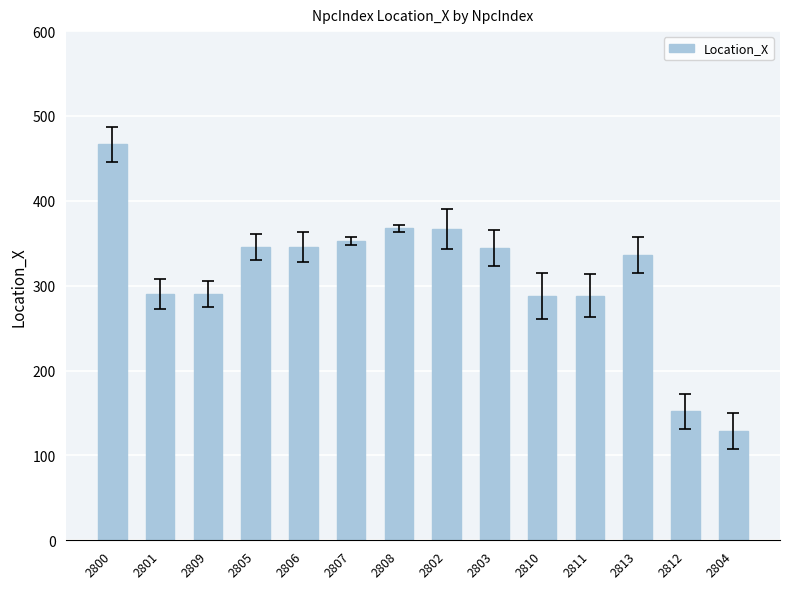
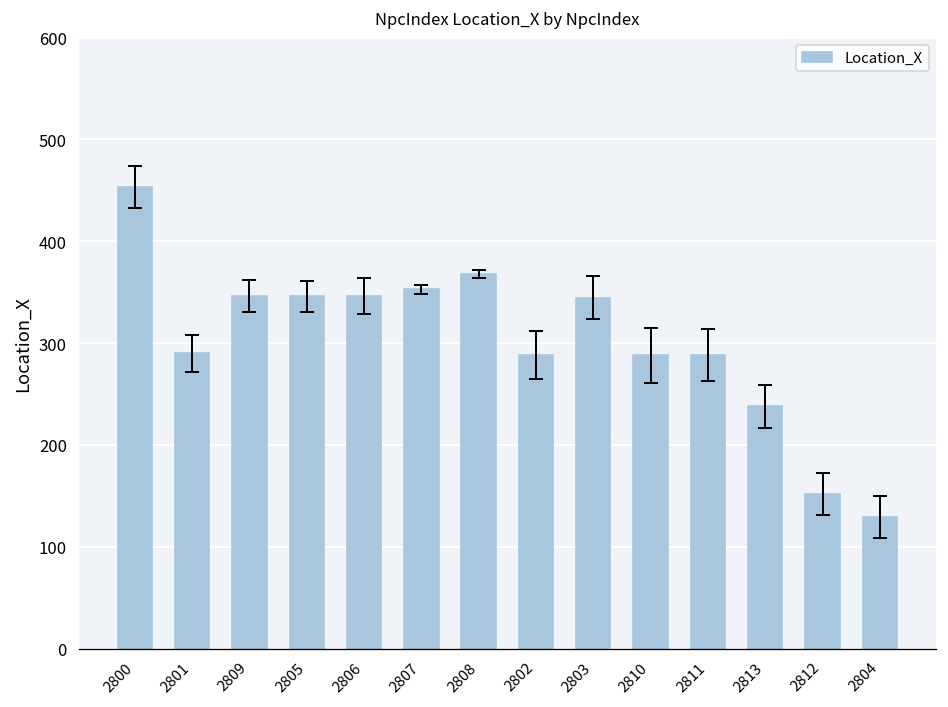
Location_X, 2800: 470 -> 450
Location_X, 2809: 290 -> 350
Location_X, 2802: 370 -> 290
Location_X, 2813: 340 -> 240
